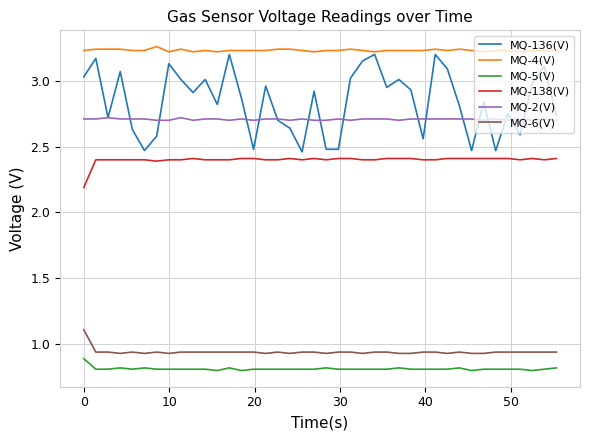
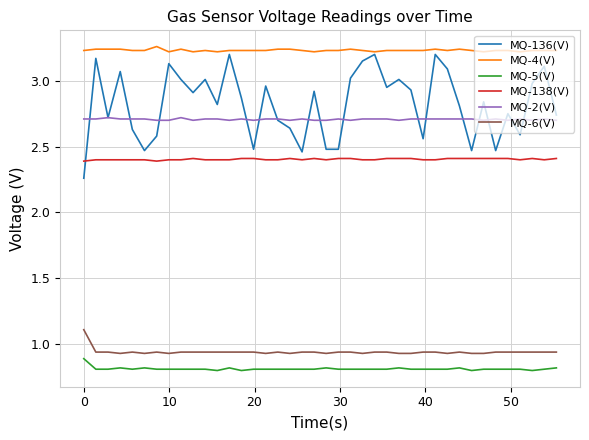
MQ-136(V), 0: 3.03 -> 2.26
MQ-138(V), 0: 2.19 -> 2.39
